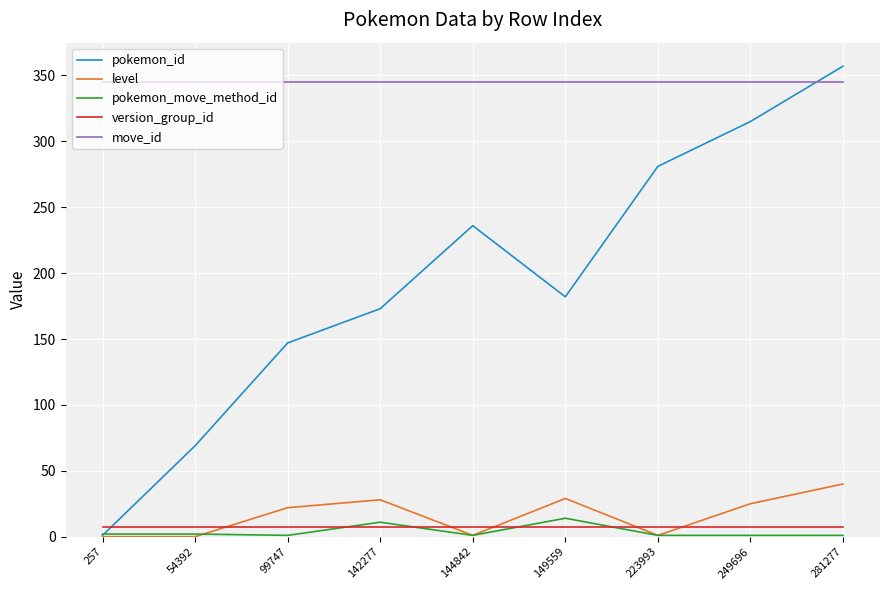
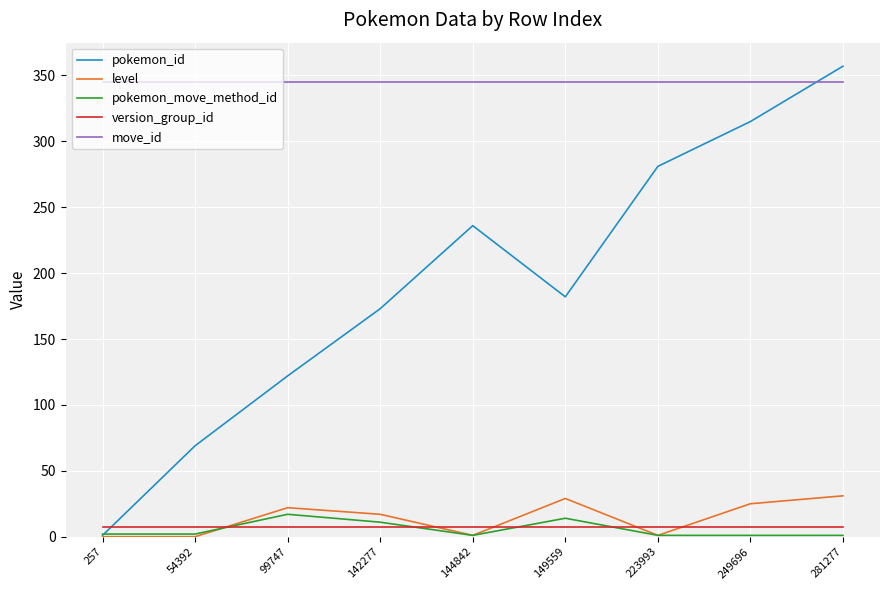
pokemon_id, 99747: 147 -> 122
pokemon_move_method_id, 99747: 1 -> 17
level, 142277: 28 -> 17
level, 281277: 40 -> 31
